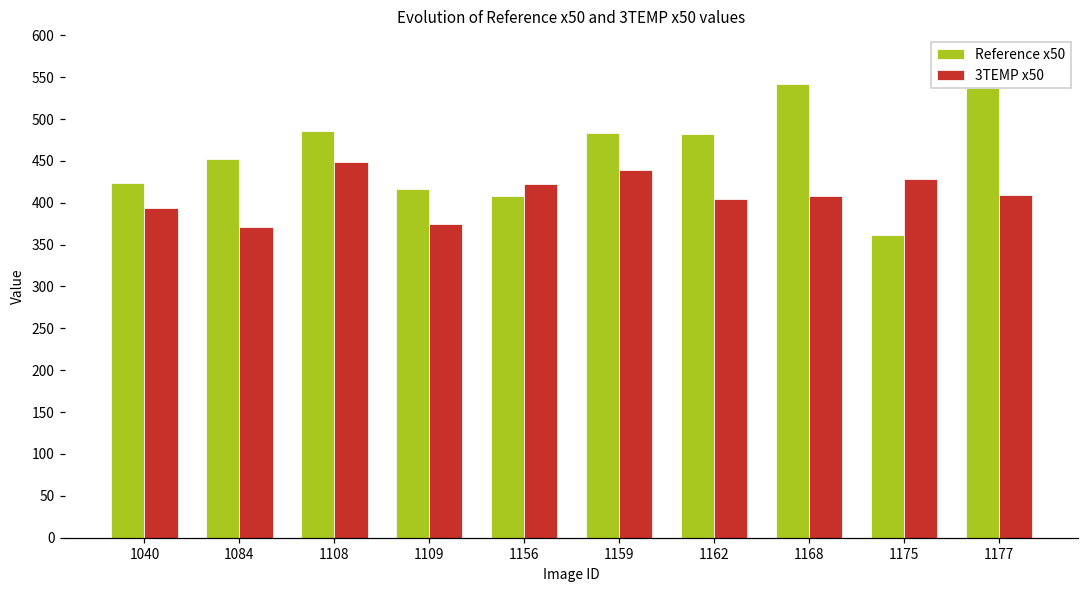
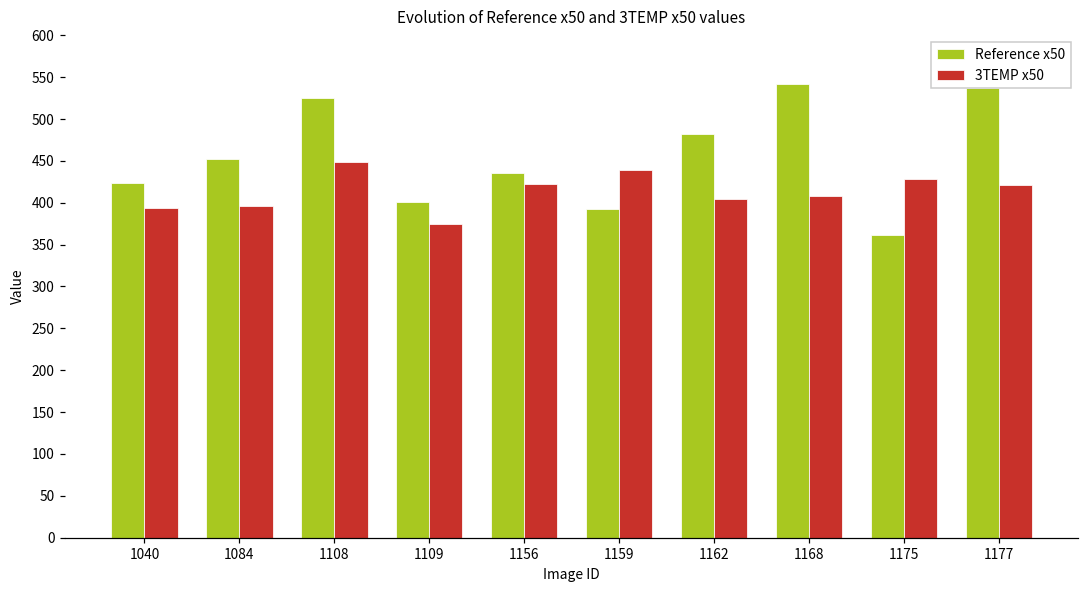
3TEMP x50, 1084: 370 -> 400
Reference x50, 1108: 490 -> 530
Reference x50, 1109: 420 -> 400
Reference x50, 1156: 410 -> 440
Reference x50, 1159: 480 -> 390
3TEMP x50, 1177: 410 -> 420
